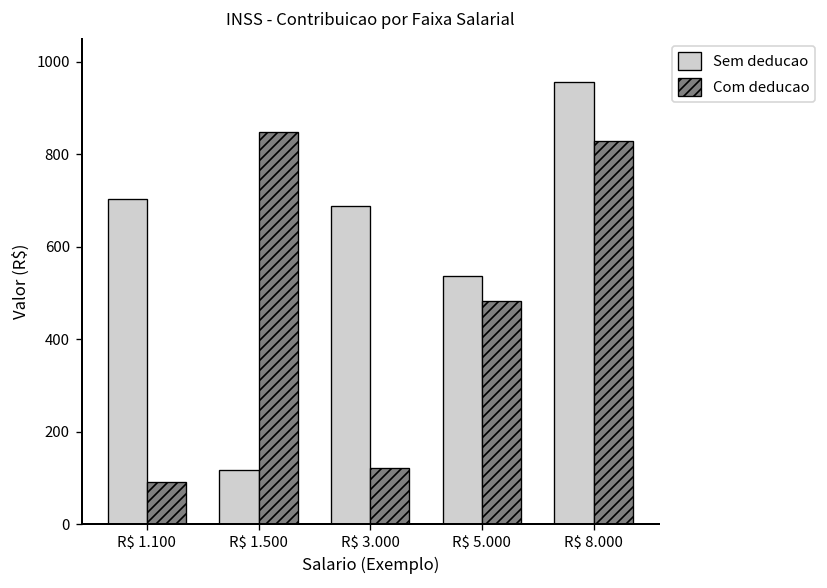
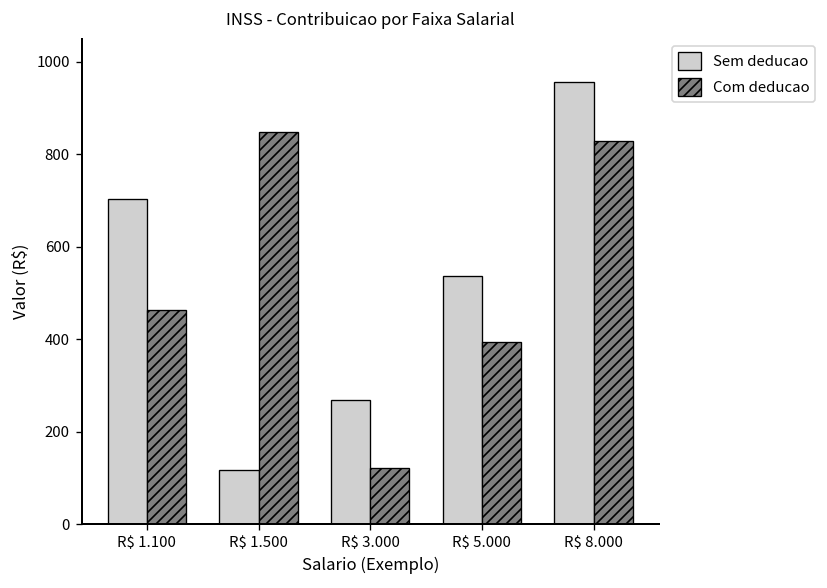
Com deducao, R$ 1.100: 90 -> 460
Sem deducao, R$ 3.000: 690 -> 270
Com deducao, R$ 5.000: 480 -> 390
